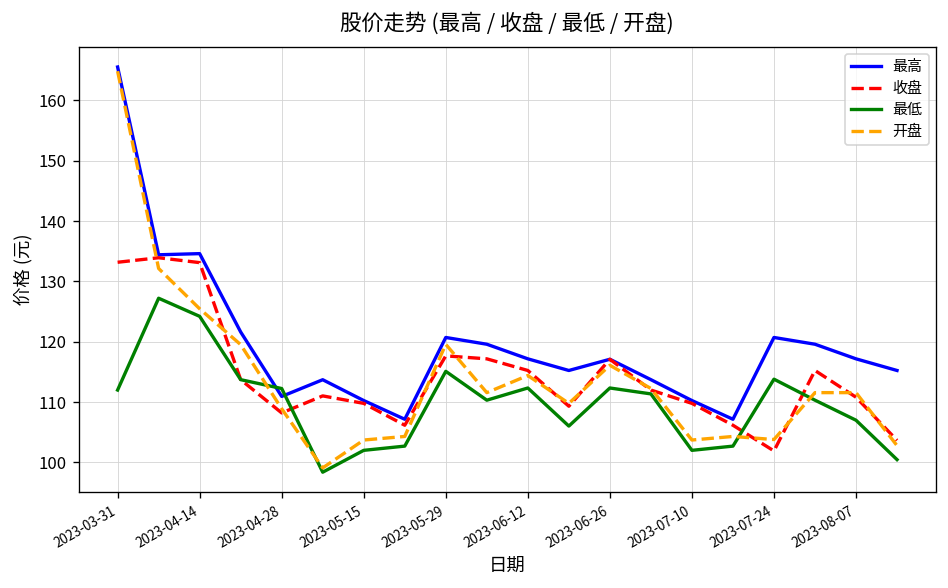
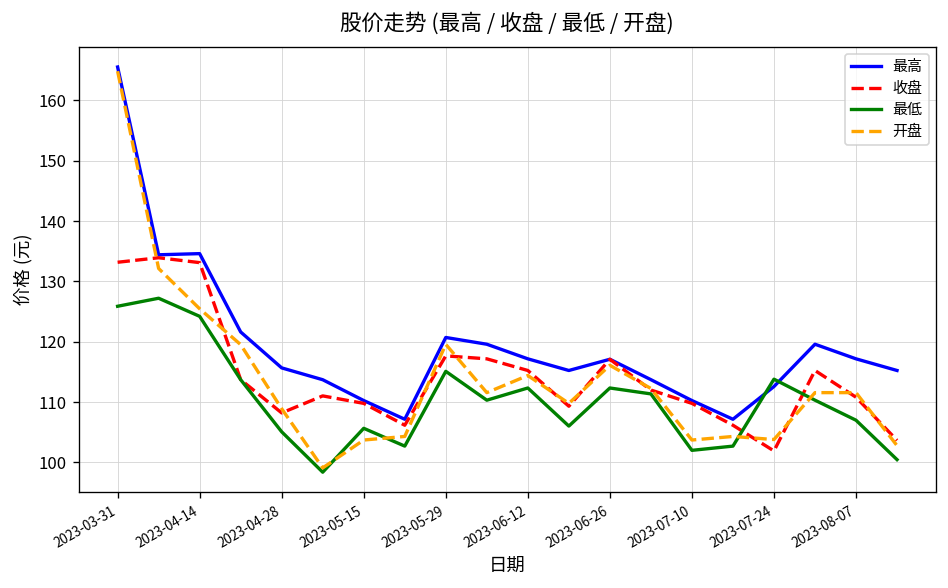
最低, 2023-03-31: 112 -> 126
最高, 2023-04-28: 111 -> 116
最低, 2023-04-28: 112 -> 105
最低, 2023-05-15: 102 -> 106
最高, 2023-07-24: 121 -> 113
